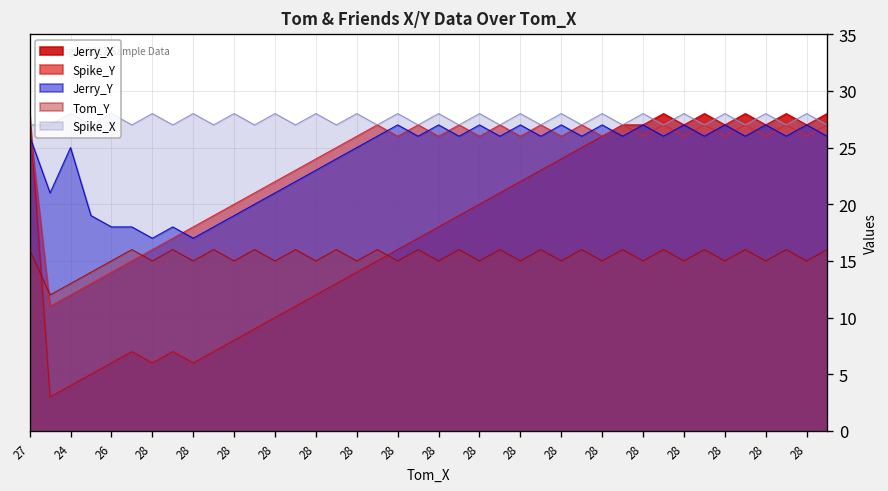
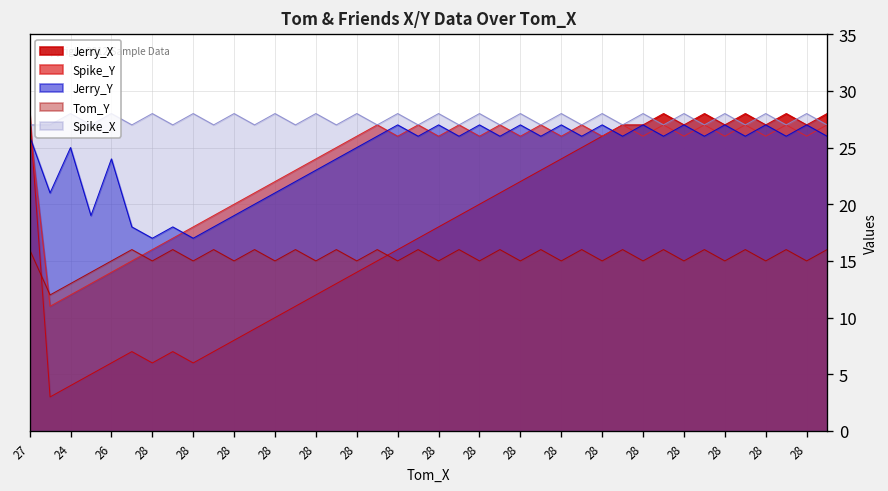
Jerry_Y, 26: 18 -> 24
